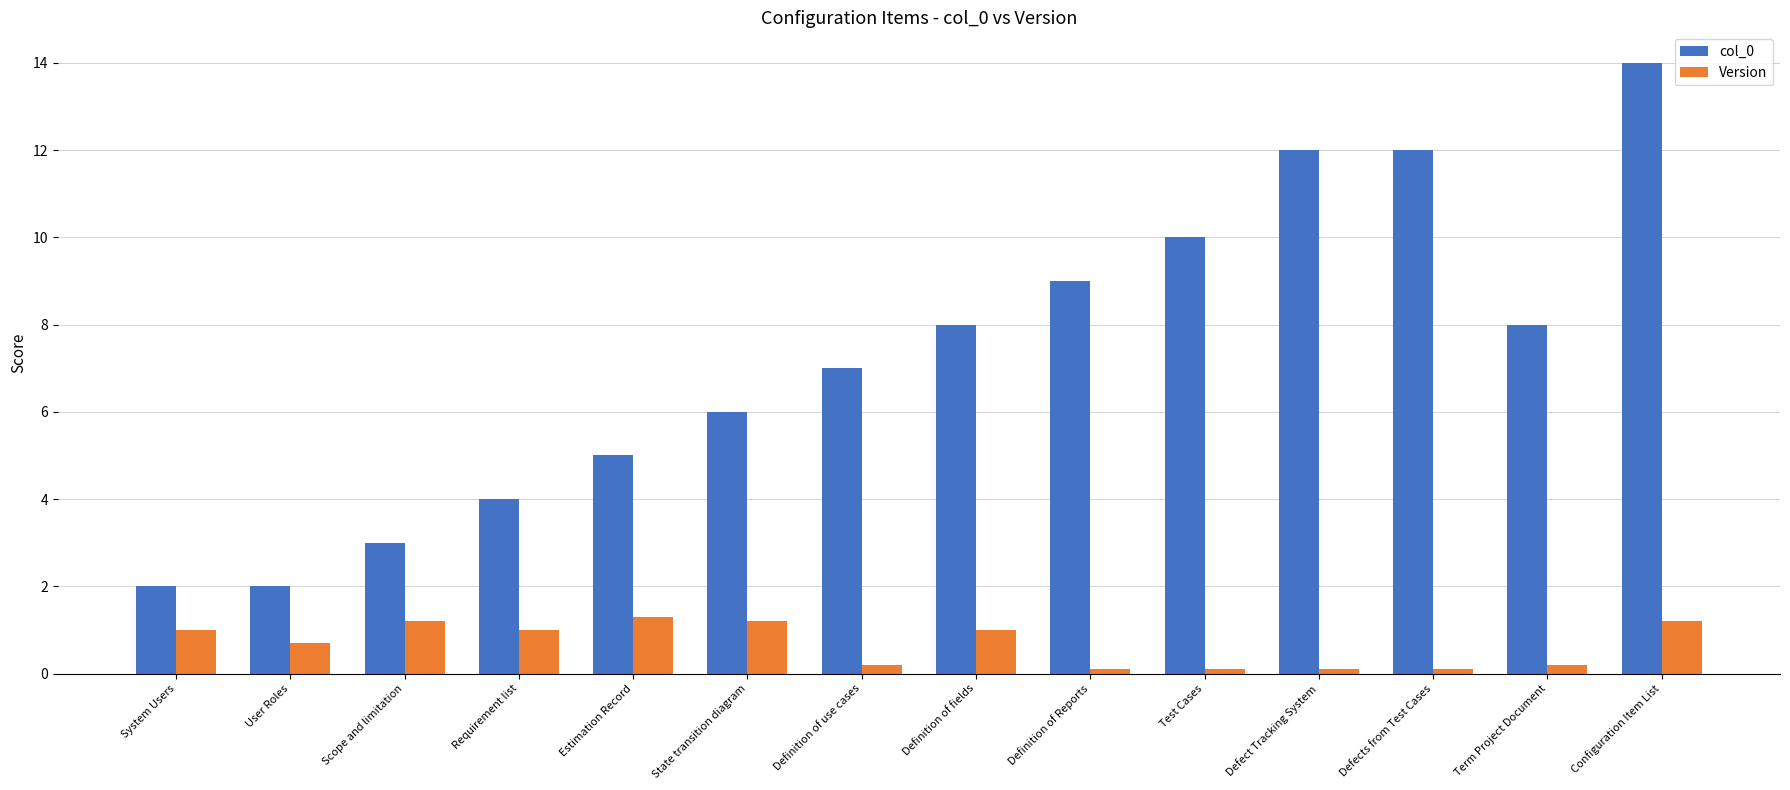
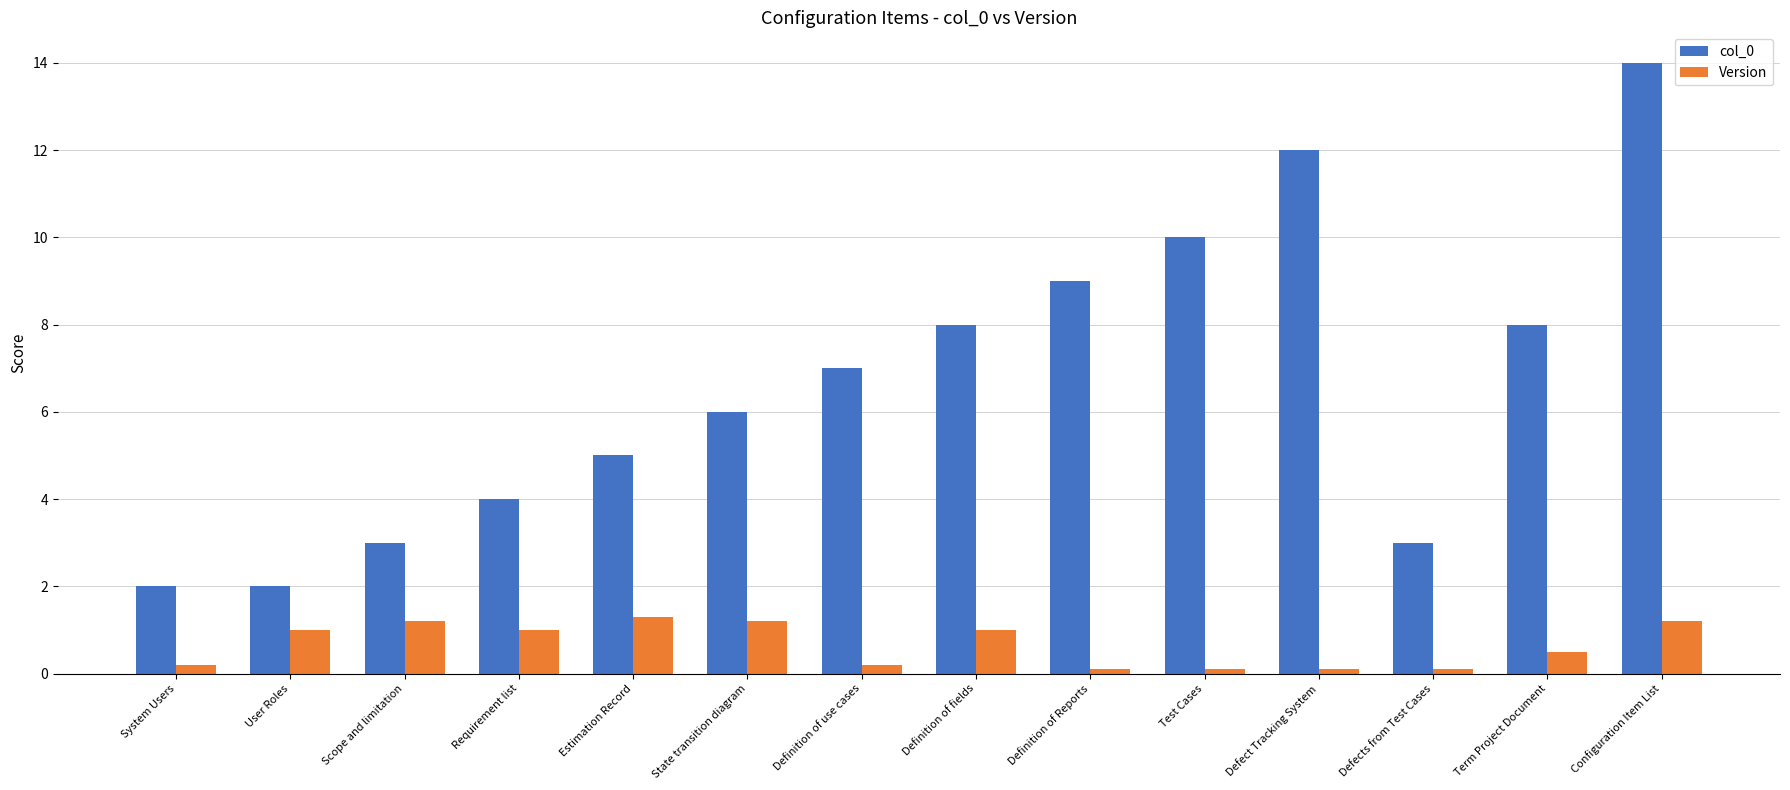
Version, System Users: 1.0 -> 0.2
Version, User Roles: 0.7 -> 1.0
col_0, Defects from Test Cases: 12 -> 3
Version, Term Project Document: 0.2 -> 0.5
